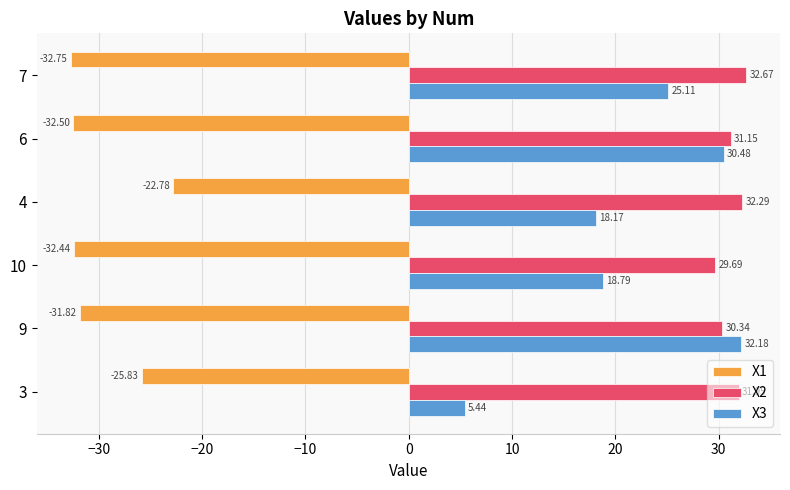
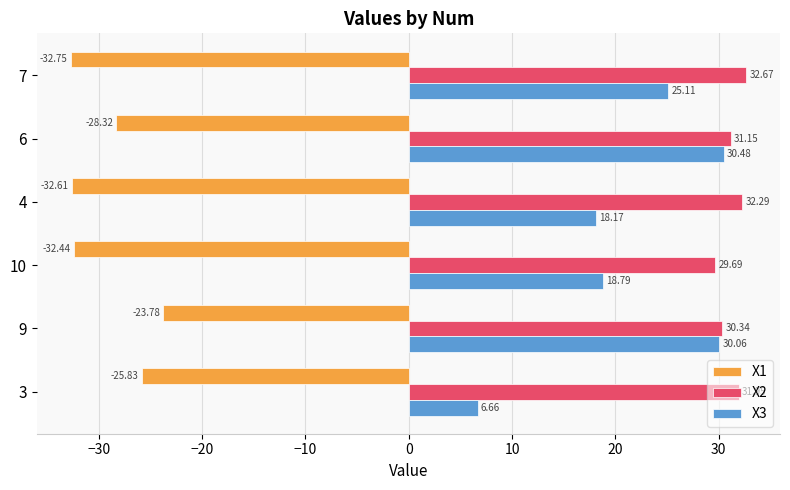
X1, 6: -32.50 -> -28.32
X1, 4: -22.78 -> -32.61
X1, 9: -31.82 -> -23.78
X3, 9: 32.18 -> 30.06
X3, 3: 5.44 -> 6.66
